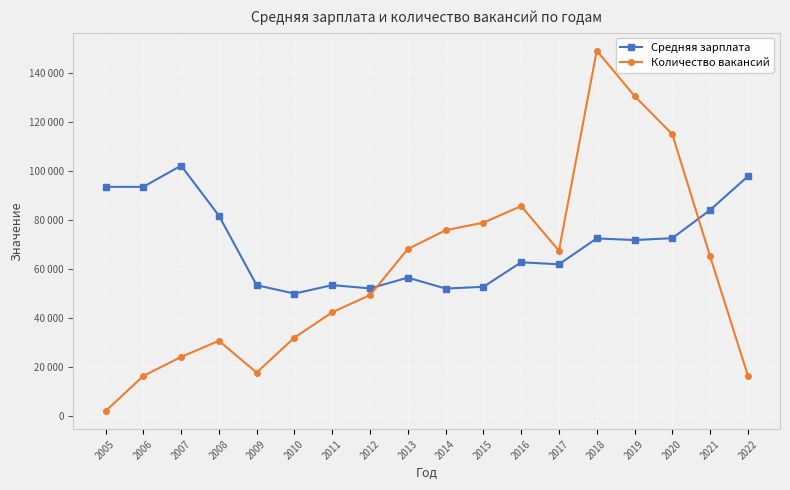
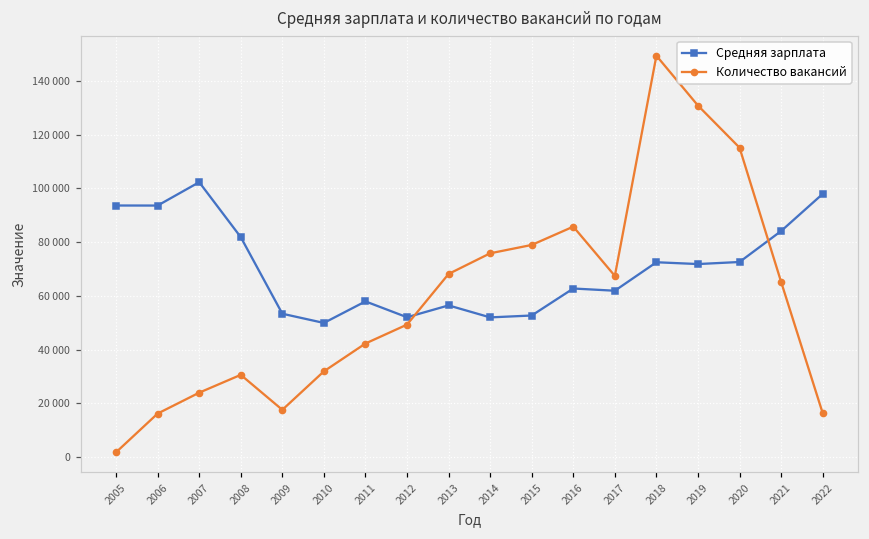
Средняя зарплата, 2011: 53000 -> 58000
